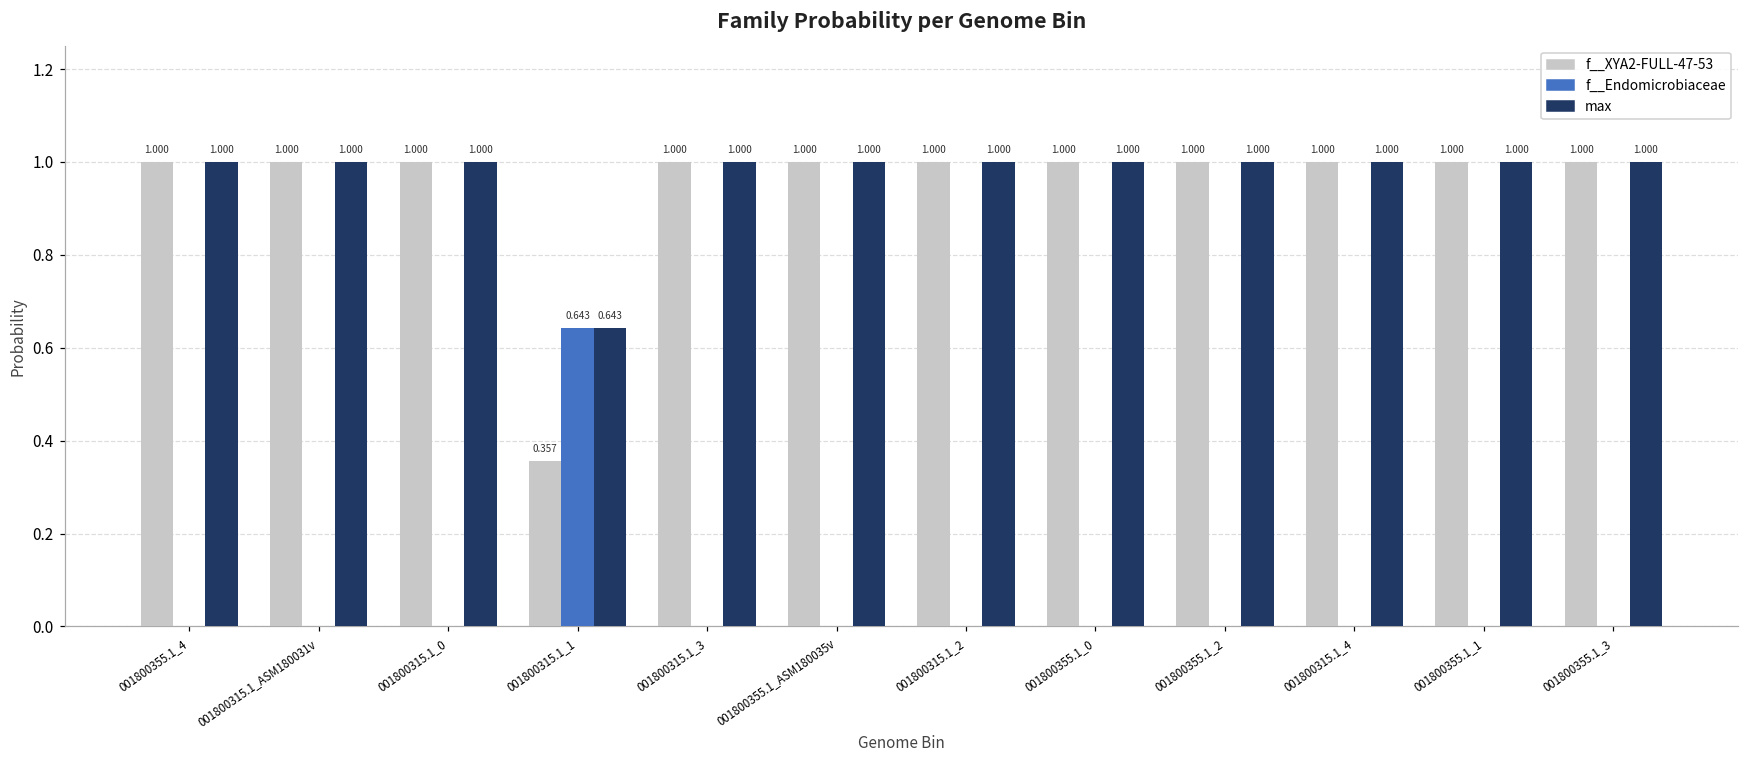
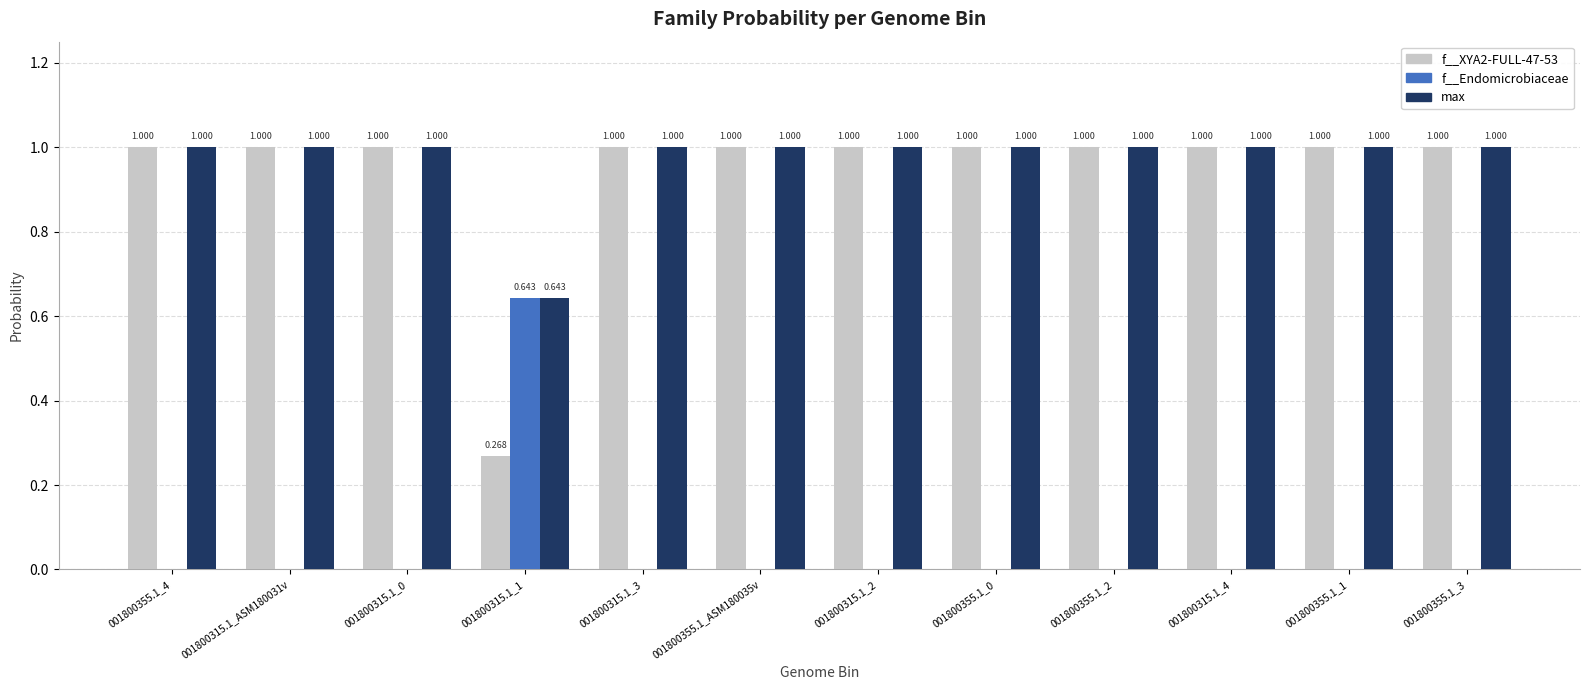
f__XYA2-FULL-47-53, 001800315.1_1: 0.357 -> 0.268
